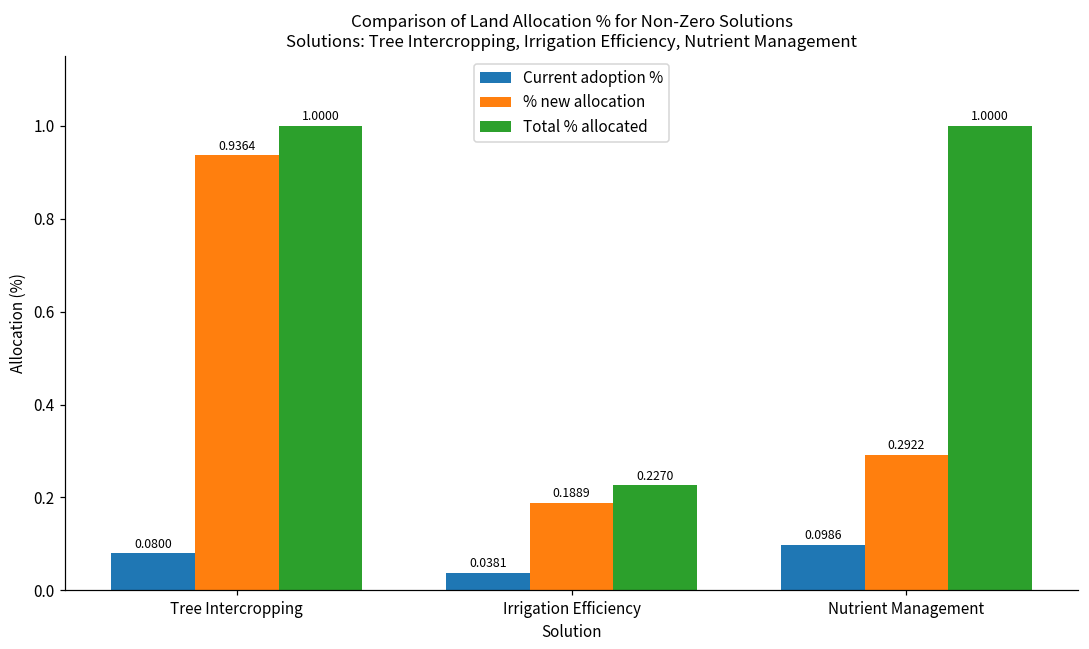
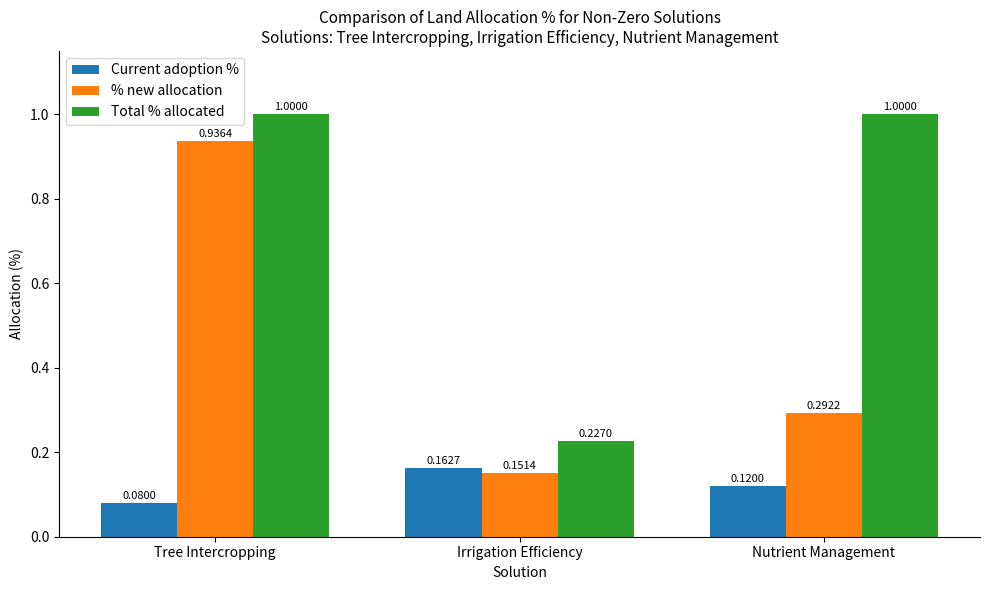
Current adoption %, Irrigation Efficiency: 0.0381 -> 0.1627
% new allocation, Irrigation Efficiency: 0.1889 -> 0.1514
Current adoption %, Nutrient Management: 0.0986 -> 0.1200
